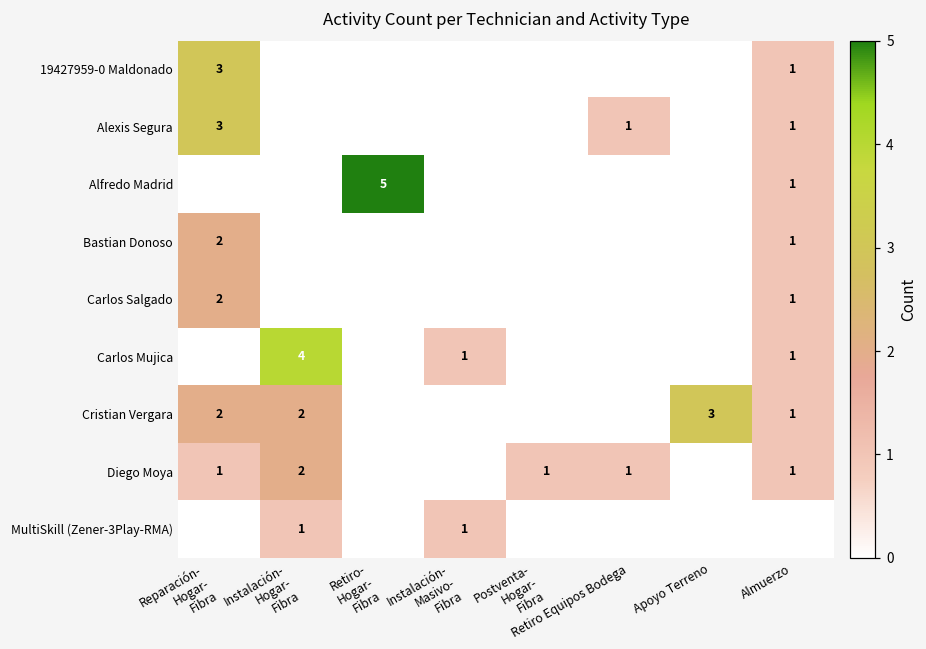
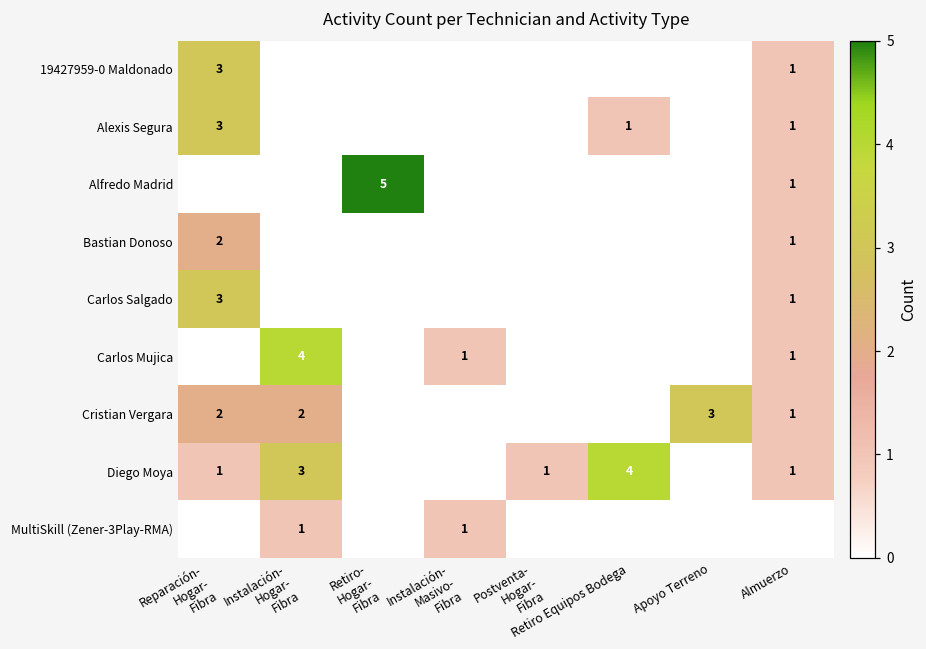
Carlos Salgado, Reparación- Hogar- Fibra: 2 -> 3
Diego Moya, Instalación- Hogar- Fibra: 2 -> 3
Diego Moya, Retiro Equipos Bodega: 1 -> 4
